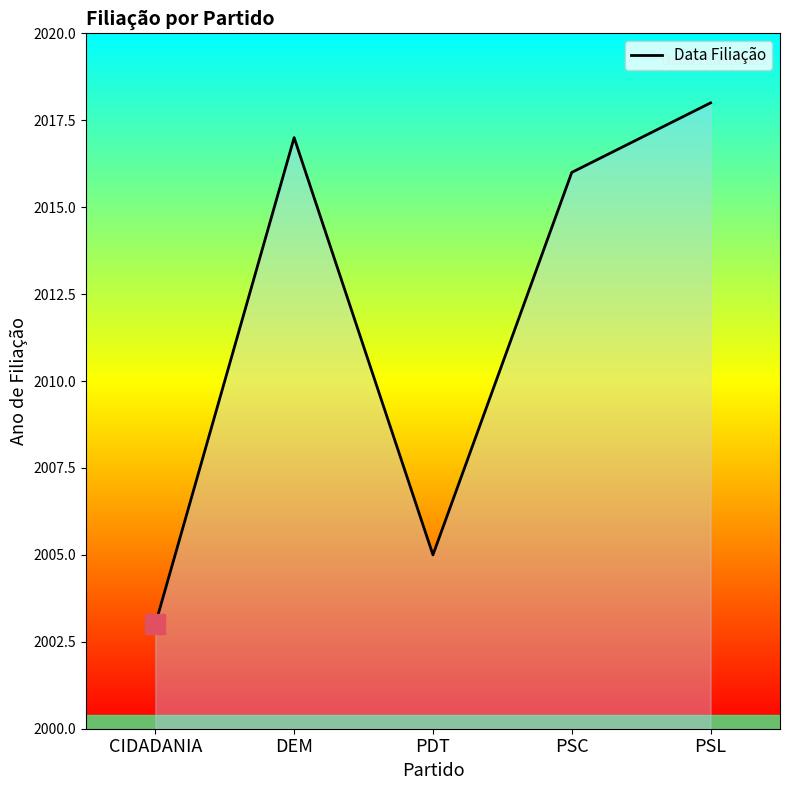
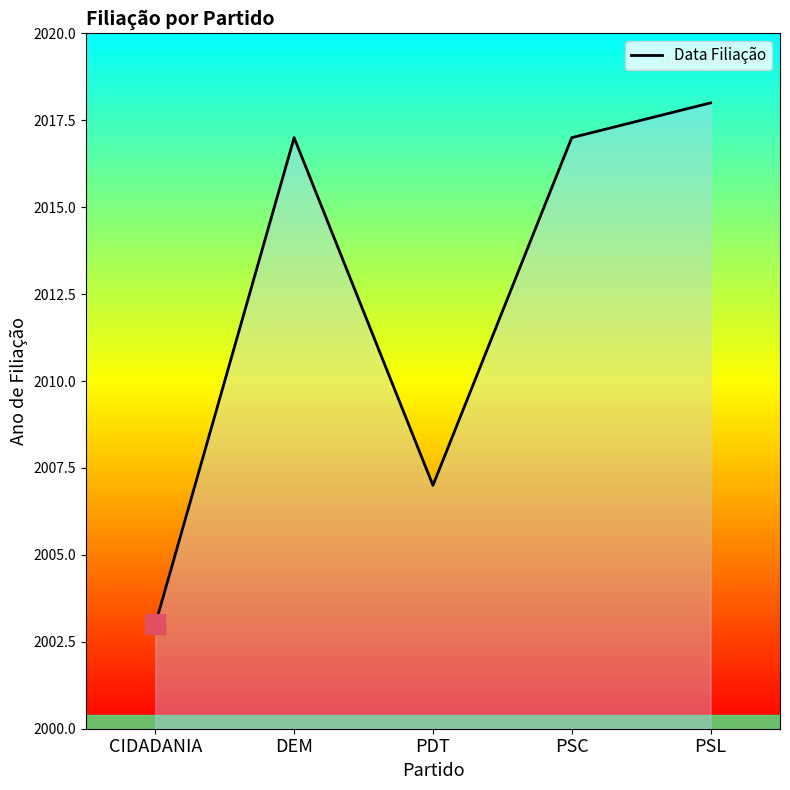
Data Filiação, PDT: 2005 -> 2007
Data Filiação, PSC: 2016 -> 2017
